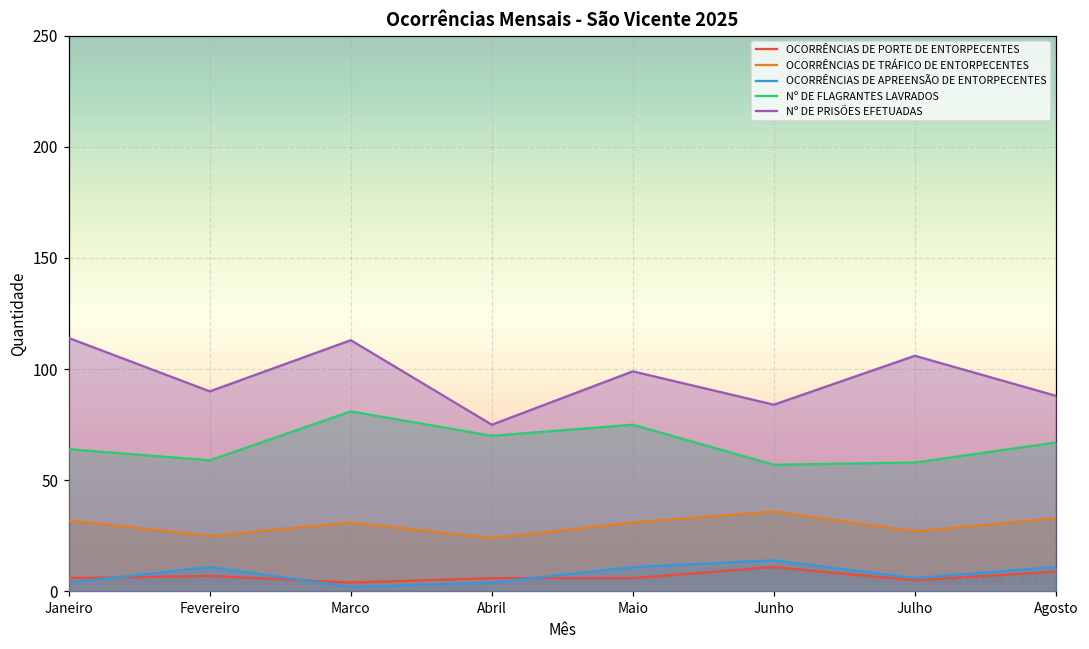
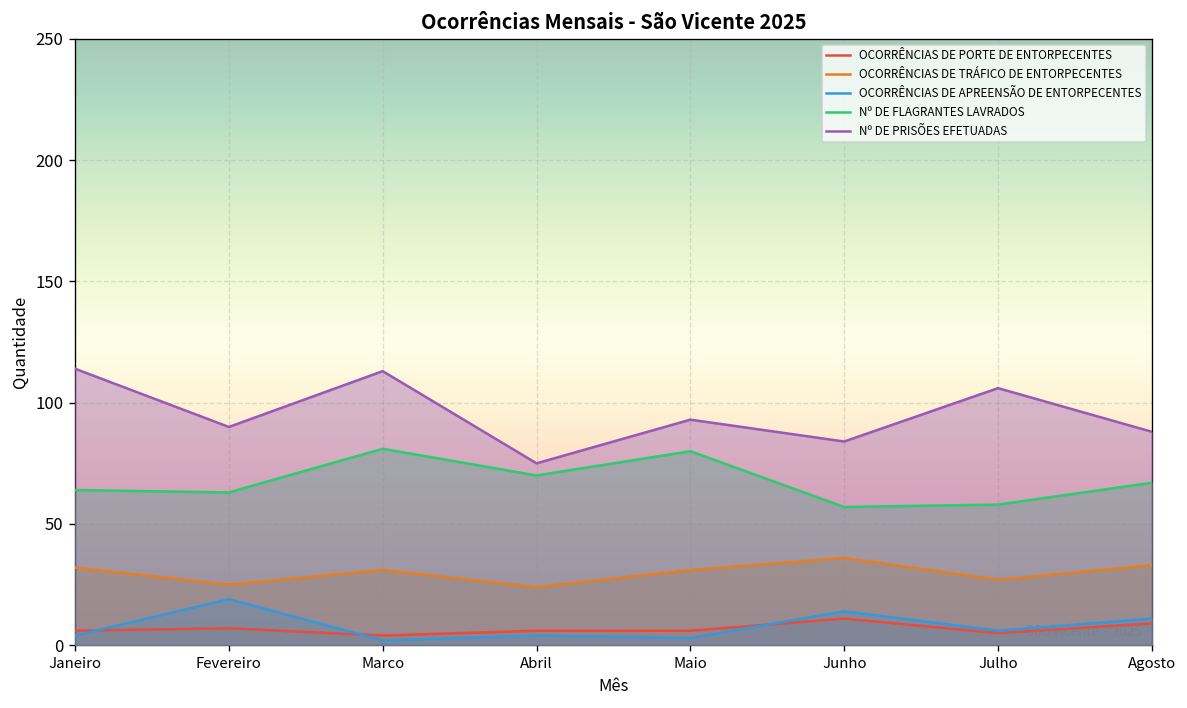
OCORRÊNCIAS DE APREENSÃO DE ENTORPECENTES, Fevereiro: 11 -> 19
Nº DE FLAGRANTES LAVRADOS, Fevereiro: 59 -> 63
OCORRÊNCIAS DE APREENSÃO DE ENTORPECENTES, Maio: 11 -> 3
Nº DE FLAGRANTES LAVRADOS, Maio: 75 -> 80
Nº DE PRISÕES EFETUADAS, Maio: 99 -> 93
